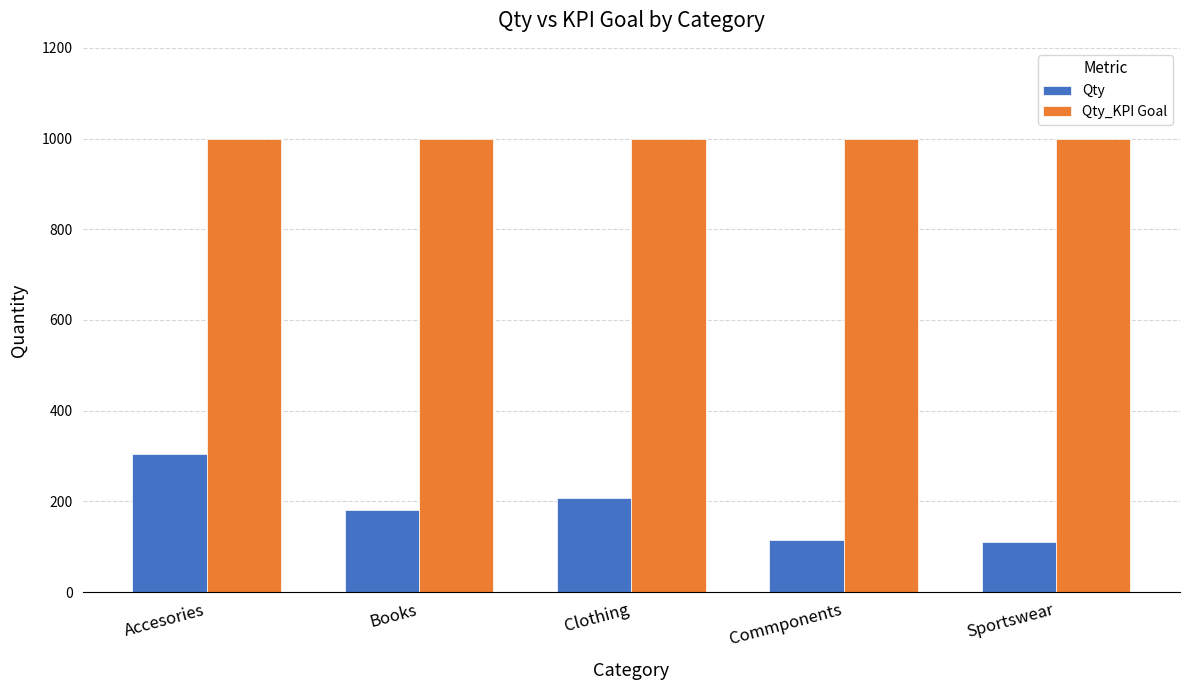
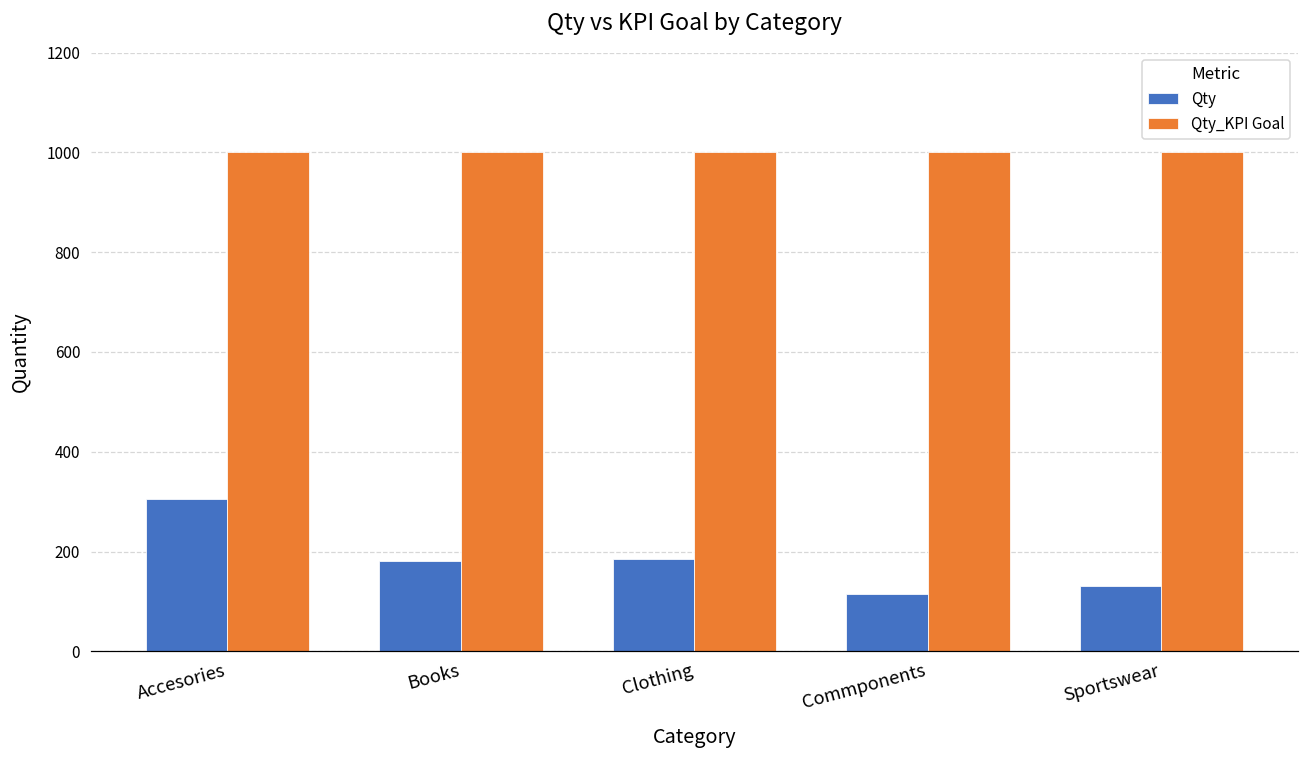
Qty, Clothing: 210 -> 190
Qty, Sportswear: 110 -> 130
